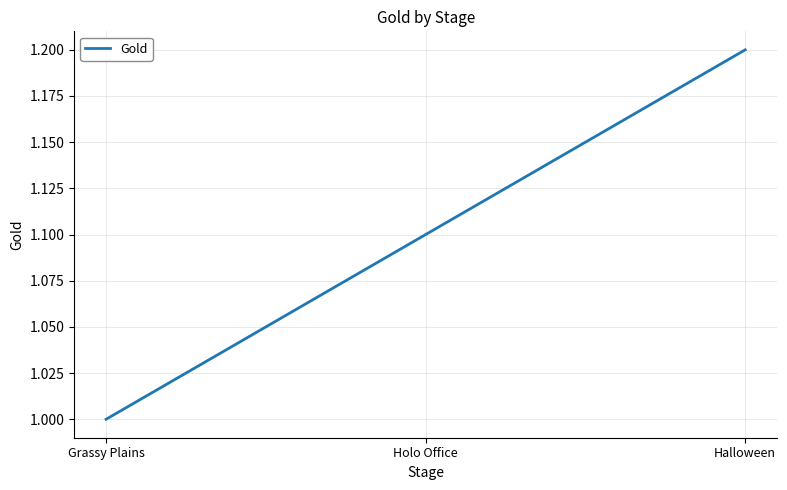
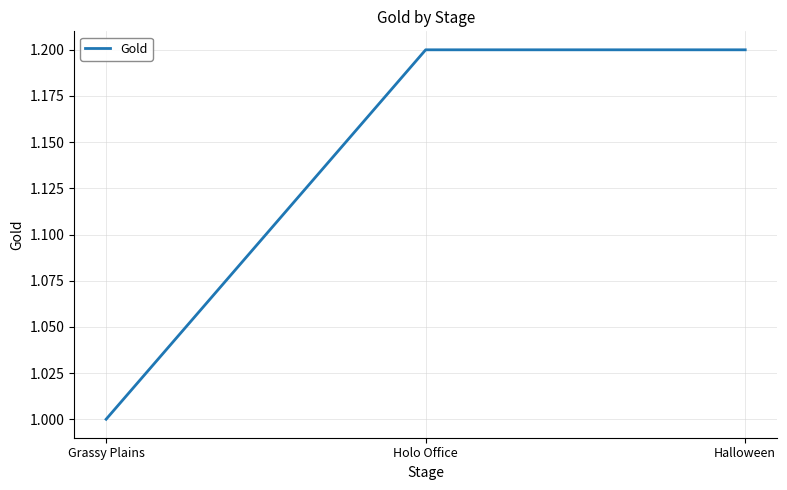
Holo Office: 1.1 -> 1.2
